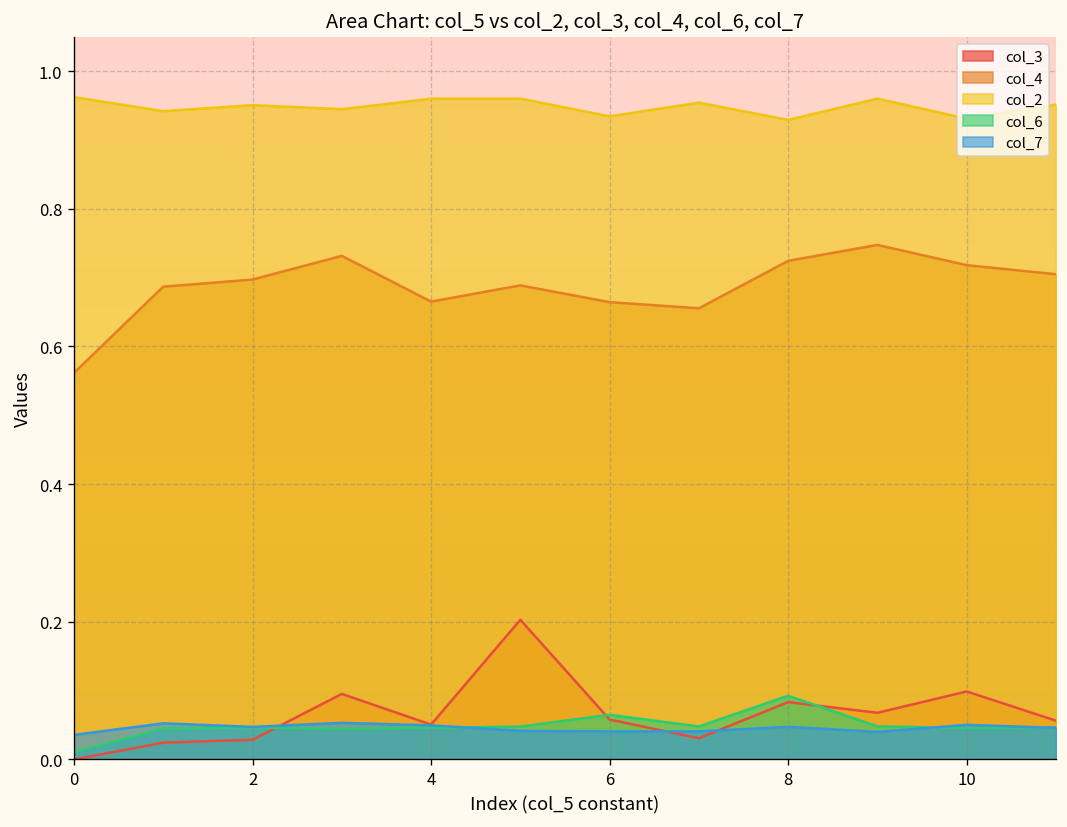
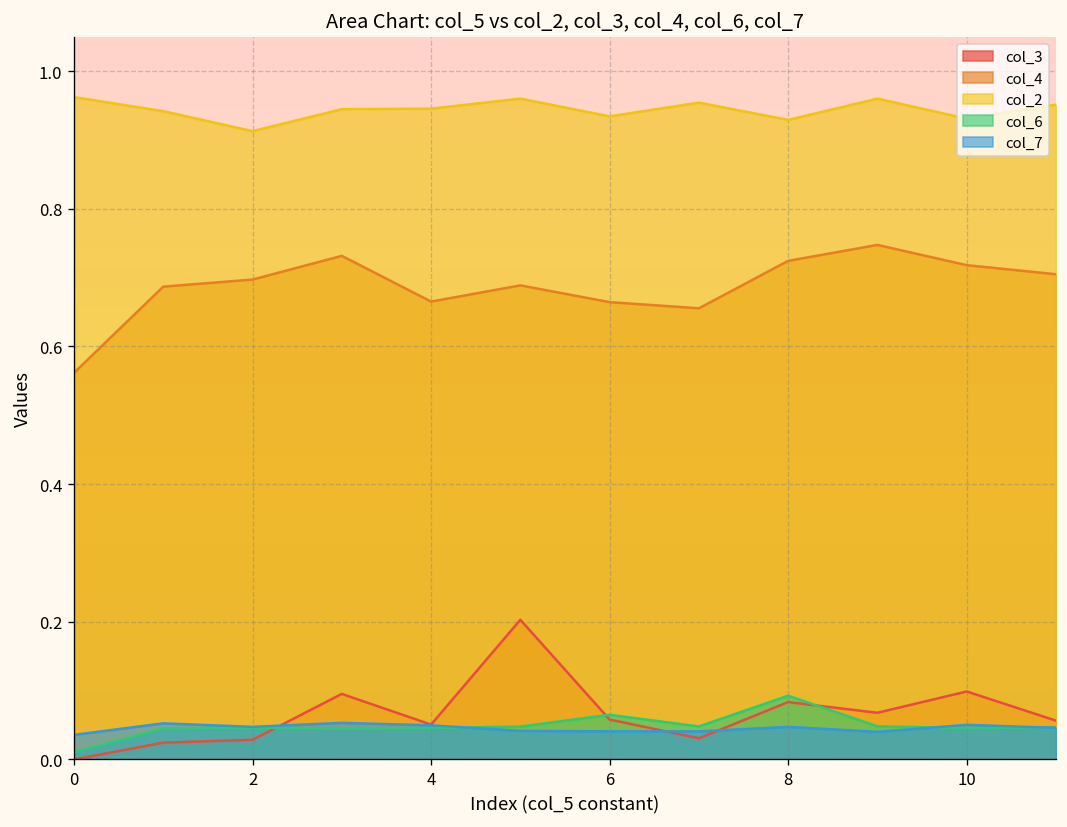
col_2, 2: 0.95 -> 0.91
col_2, 4: 0.96 -> 0.95
